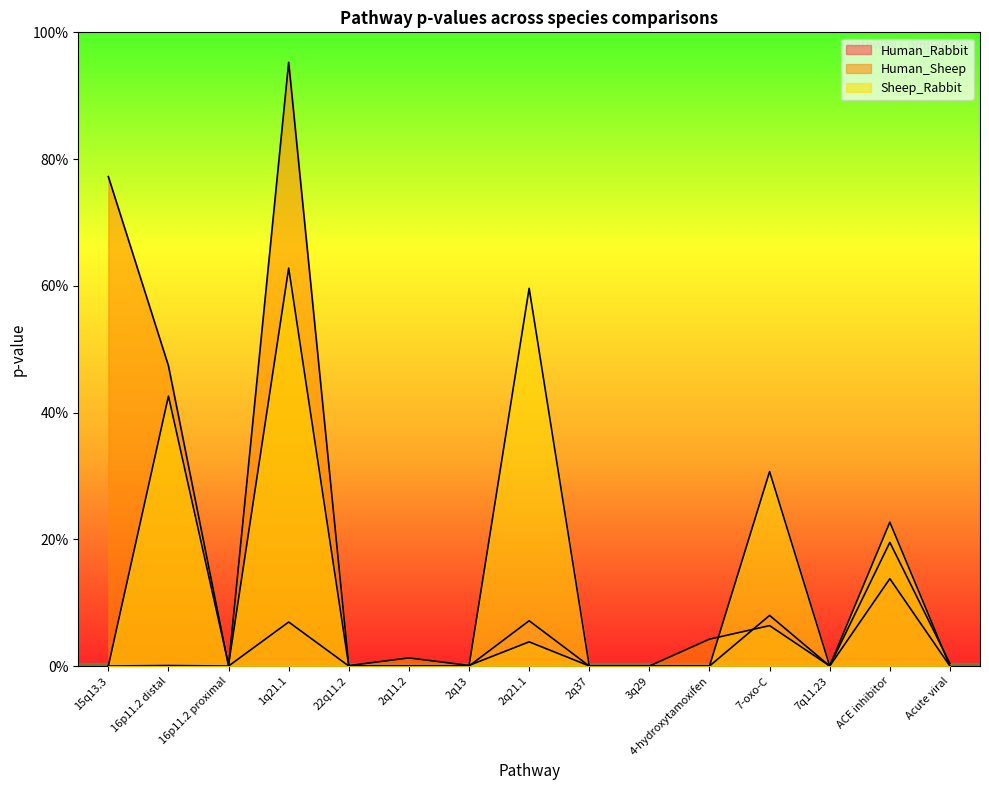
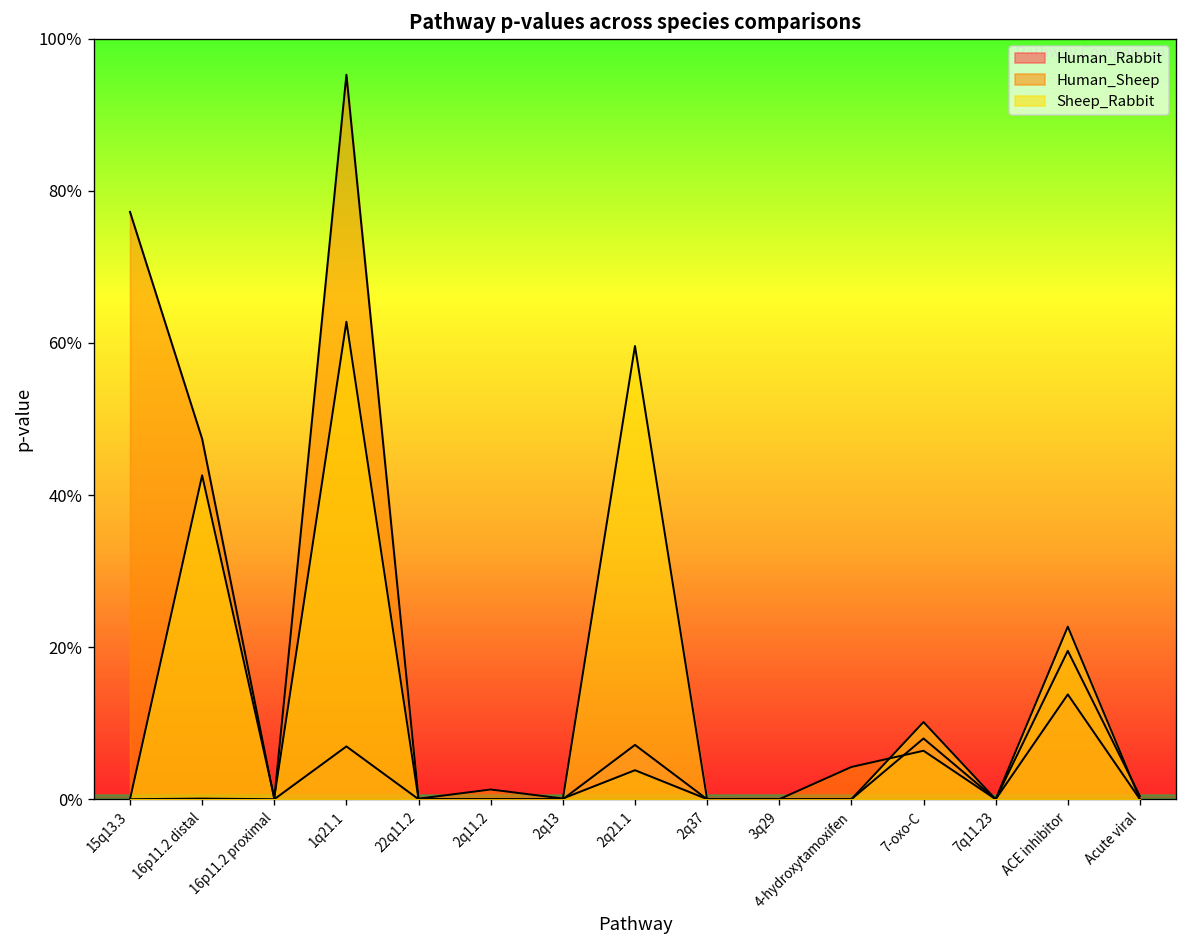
Sheep_Rabbit, 7-oxo-C: 31% -> 10%
